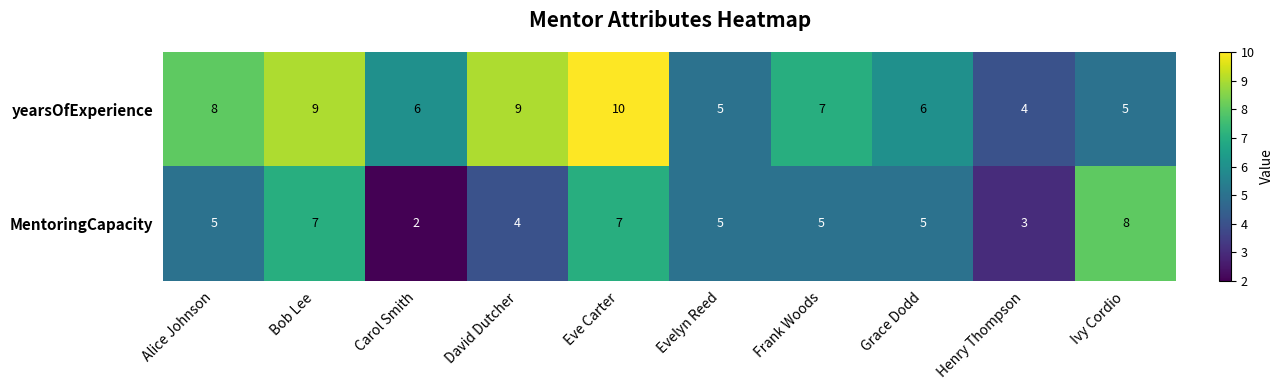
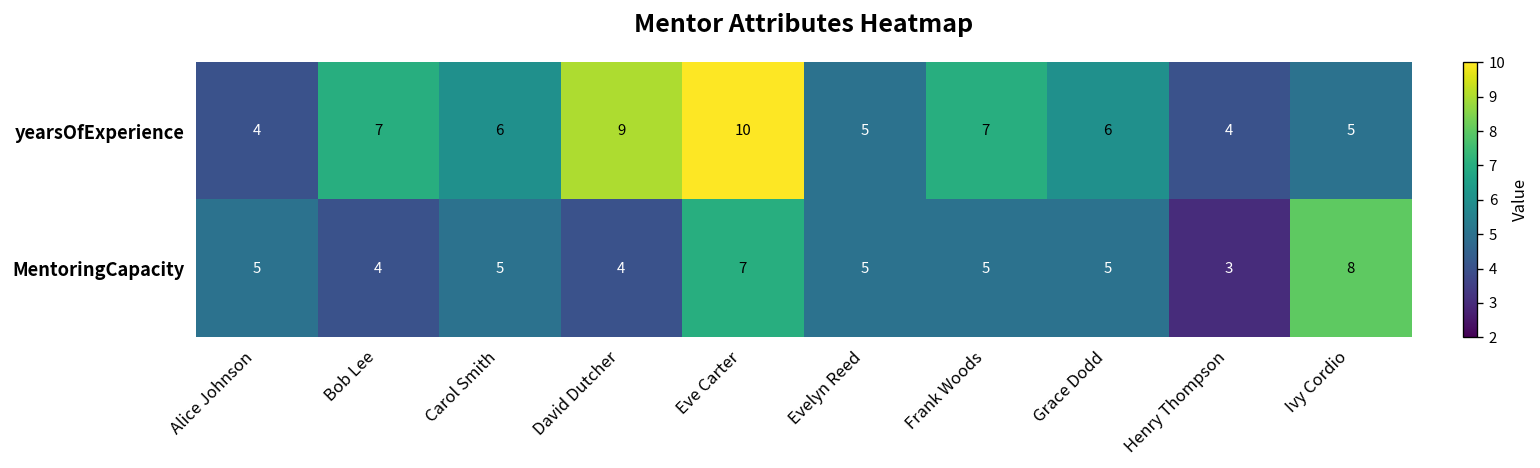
yearsOfExperience, Alice Johnson: 8 -> 4
yearsOfExperience, Bob Lee: 9 -> 7
MentoringCapacity, Bob Lee: 7 -> 4
MentoringCapacity, Carol Smith: 2 -> 5
